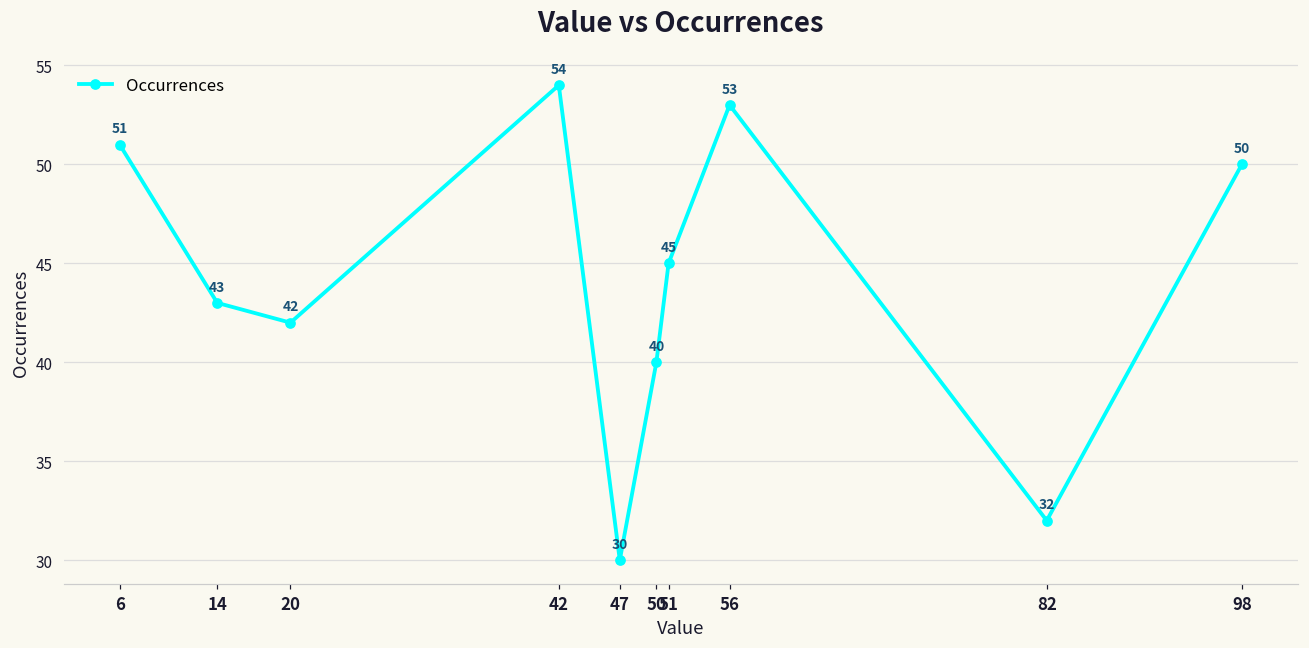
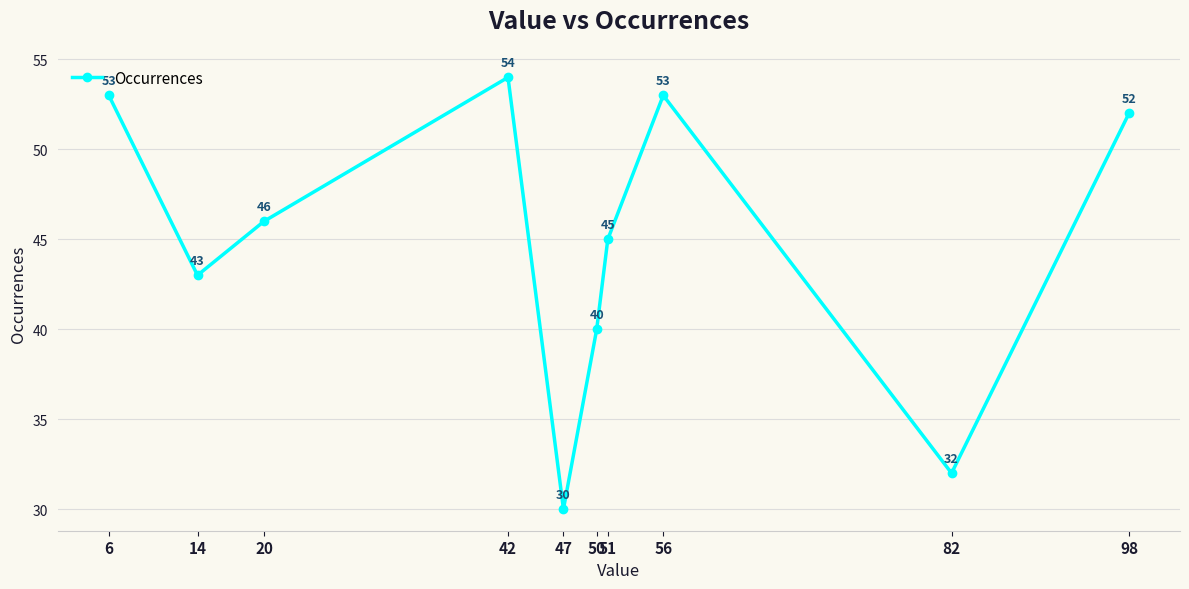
6: 51 -> 53
20: 42 -> 46
98: 50 -> 52
